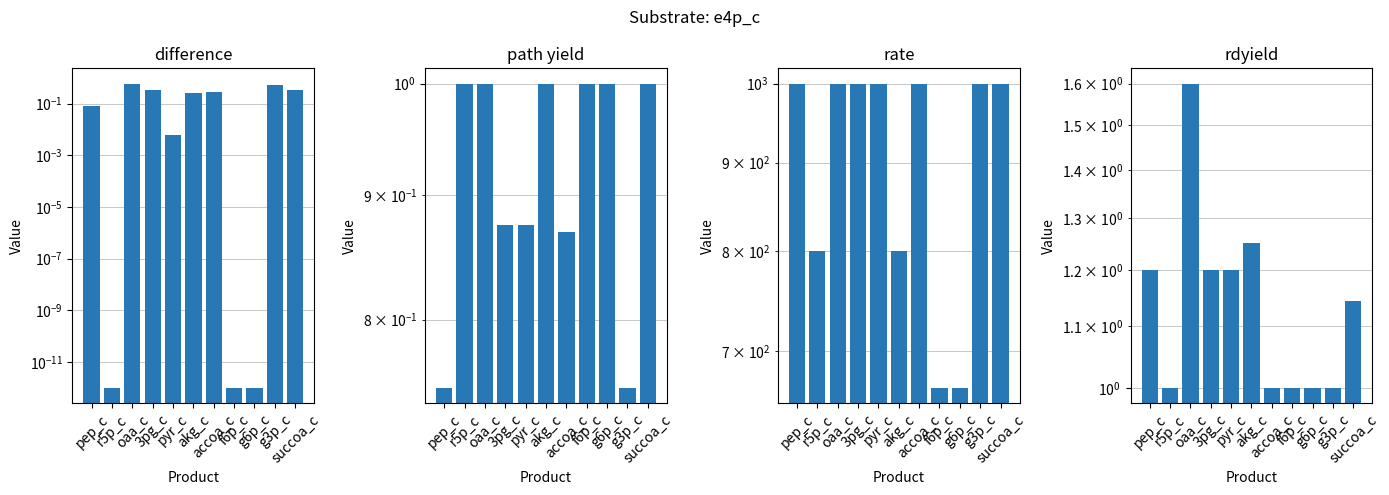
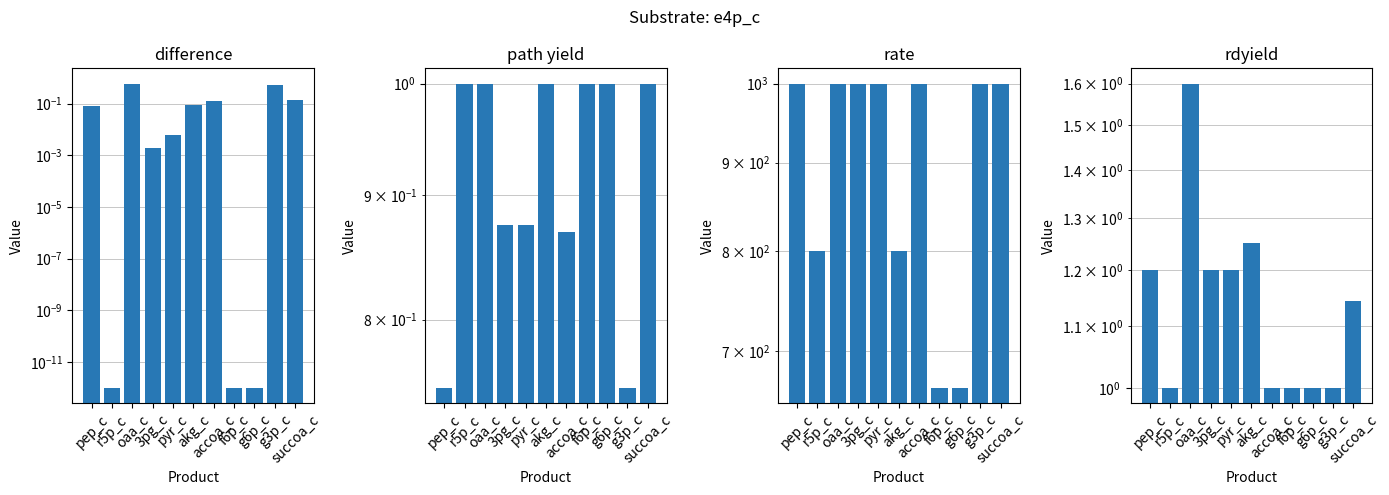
difference, 3pg_c: 0.3 -> 0.002
difference, akg_c: 0.3 -> 0.09
difference, accoa_c: 0.3 -> 0.1
difference, succoa_c: 0.3 -> 0.1
